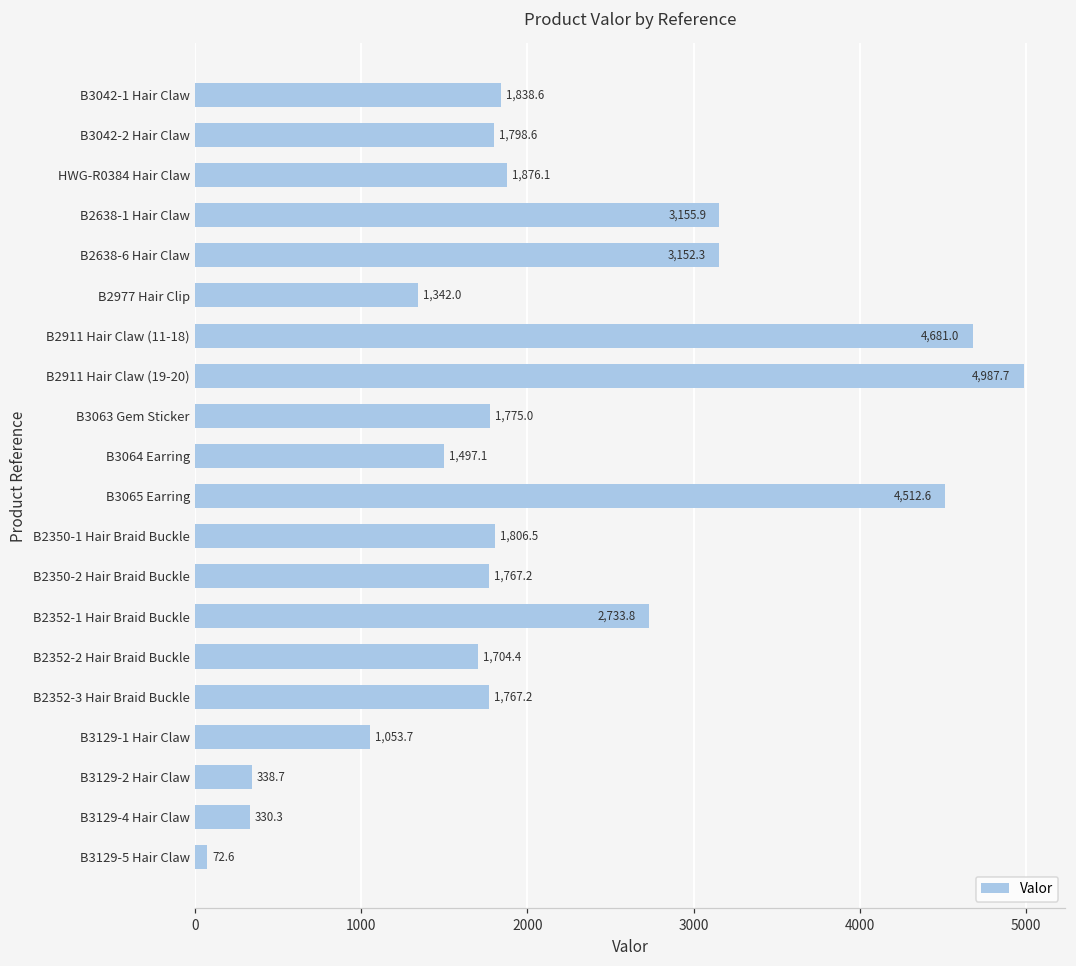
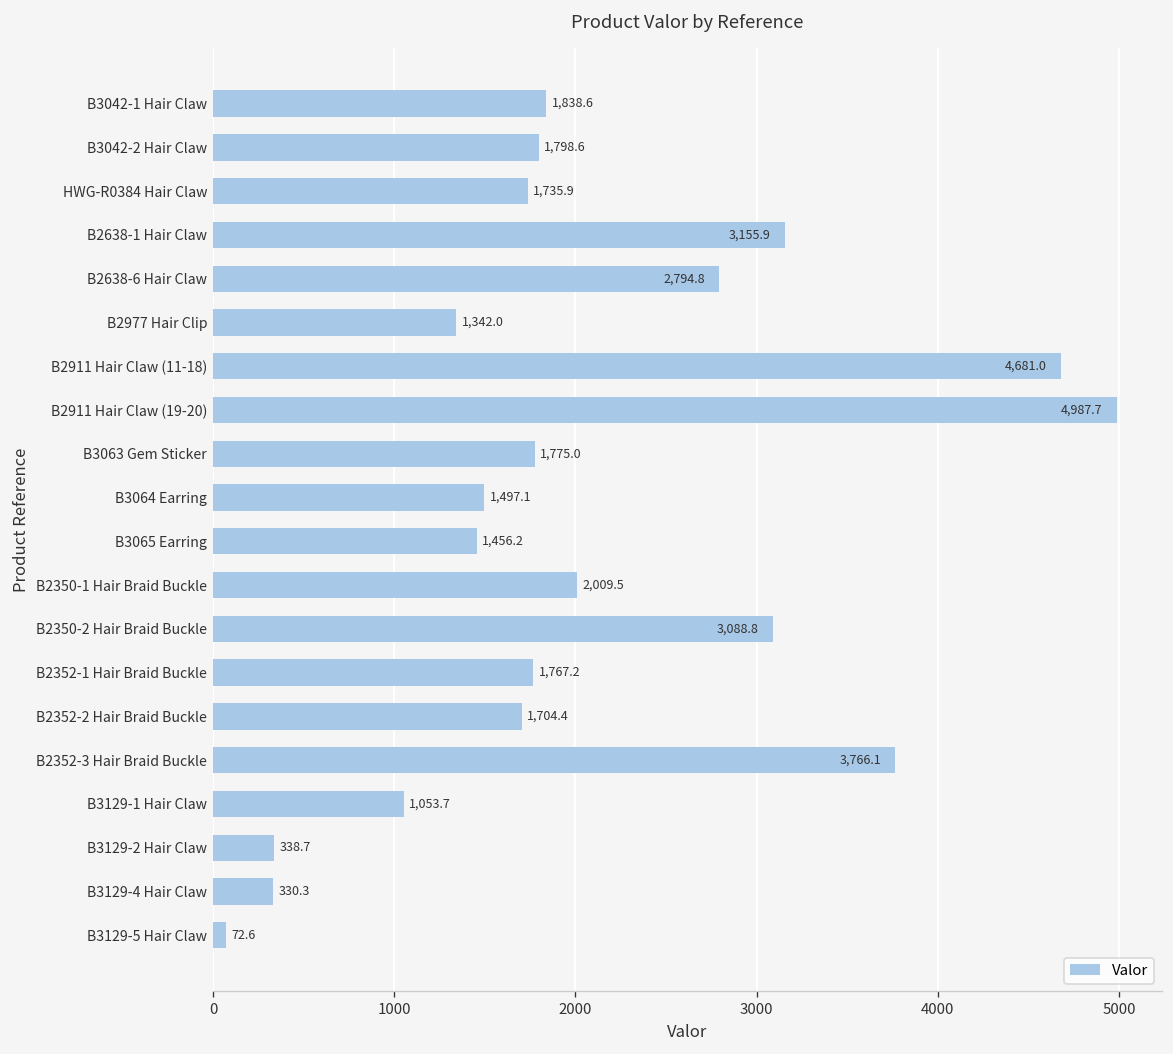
HWG-R0384 Hair Claw: 1,876.1 -> 1,735.9
B2638-6 Hair Claw: 3,152.3 -> 2,794.8
B3065 Earring: 4,512.6 -> 1,456.2
B2350-1 Hair Braid Buckle: 1,806.5 -> 2,009.5
B2350-2 Hair Braid Buckle: 1,767.2 -> 3,088.8
B2352-1 Hair Braid Buckle: 2,733.8 -> 1,767.2
B2352-3 Hair Braid Buckle: 1,767.2 -> 3,766.1
